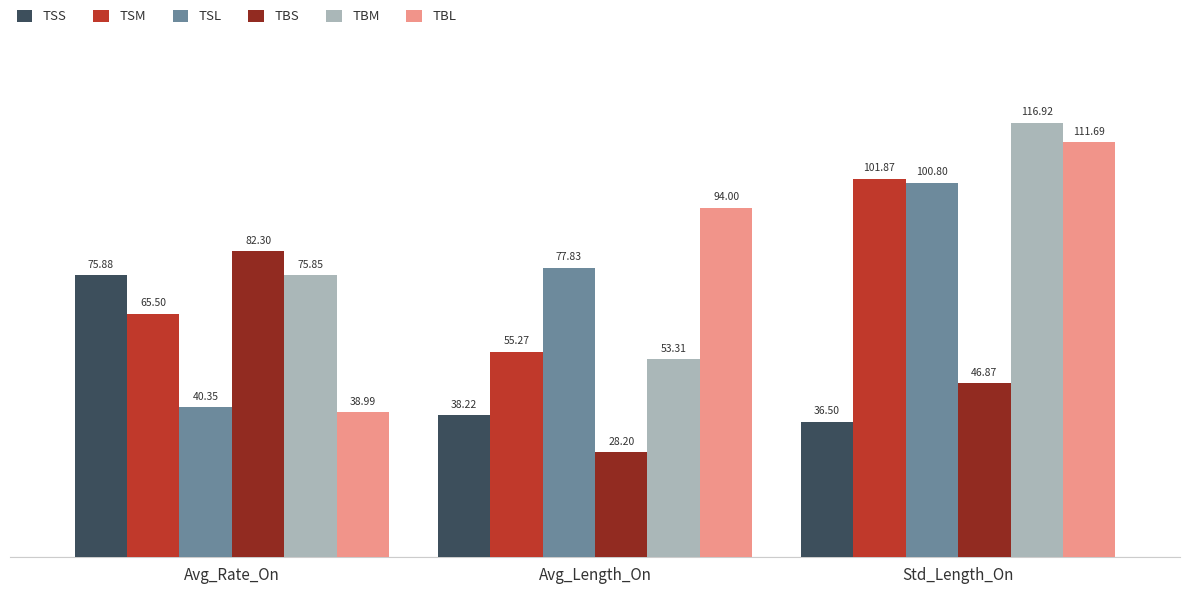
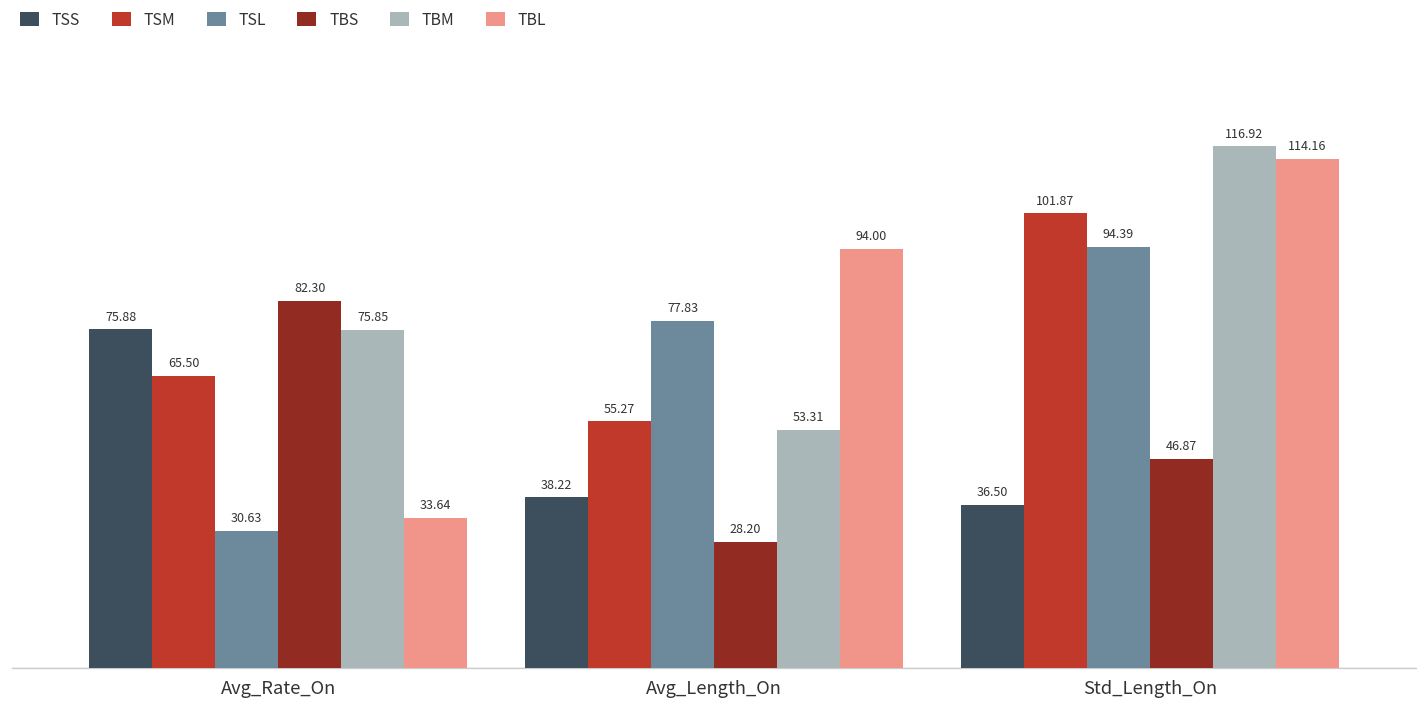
TSL, Avg_Rate_On: 40.35 -> 30.63
TBL, Avg_Rate_On: 38.99 -> 33.64
TSL, Std_Length_On: 100.80 -> 94.39
TBL, Std_Length_On: 111.69 -> 114.16
